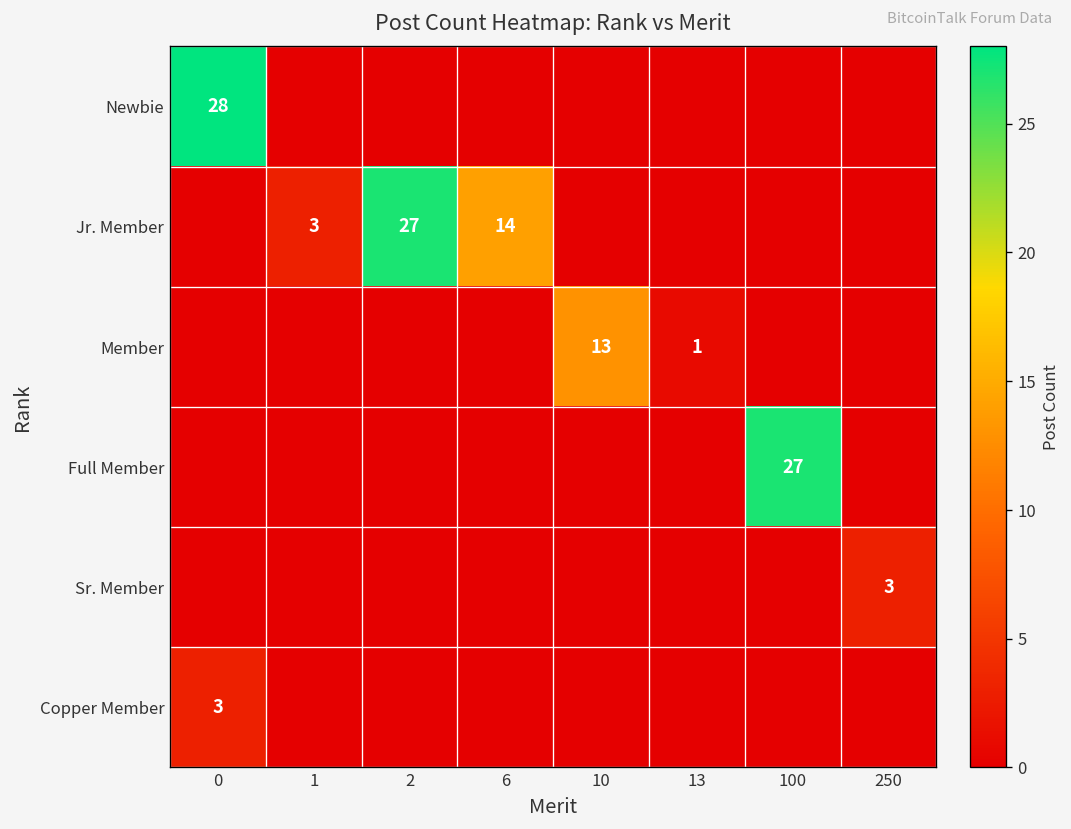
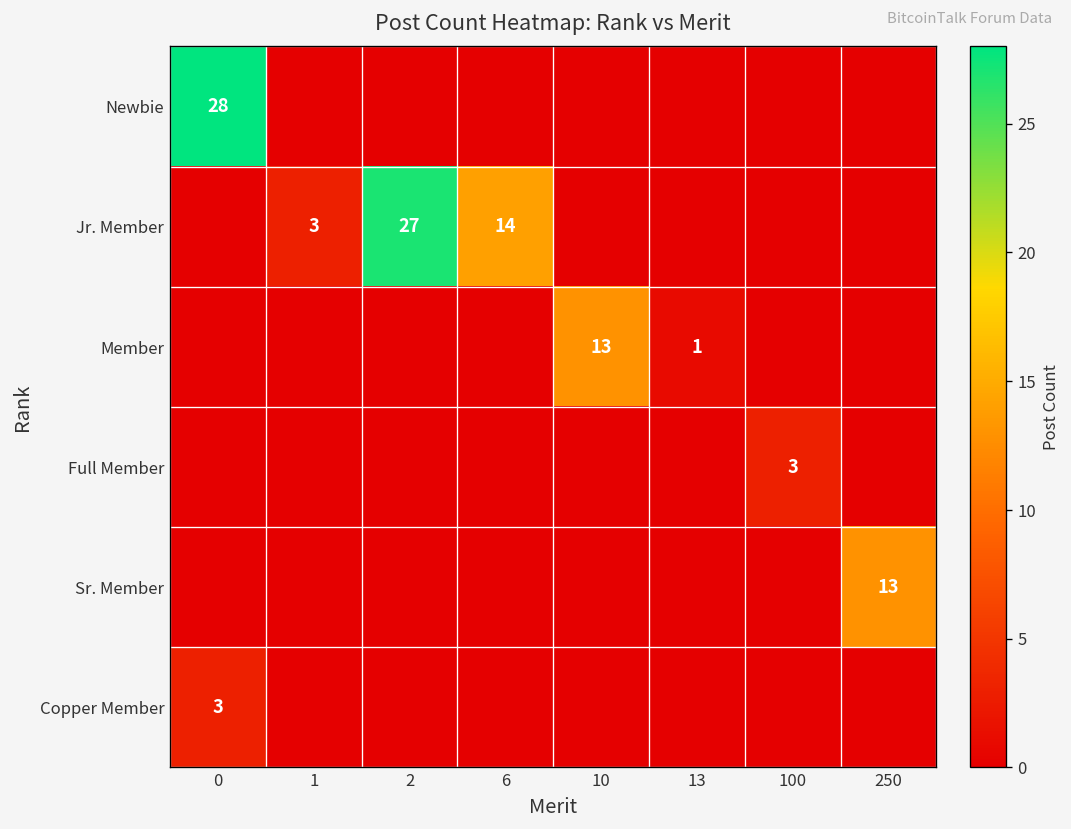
Full Member, 100: 27 -> 3
Sr. Member, 250: 3 -> 13
